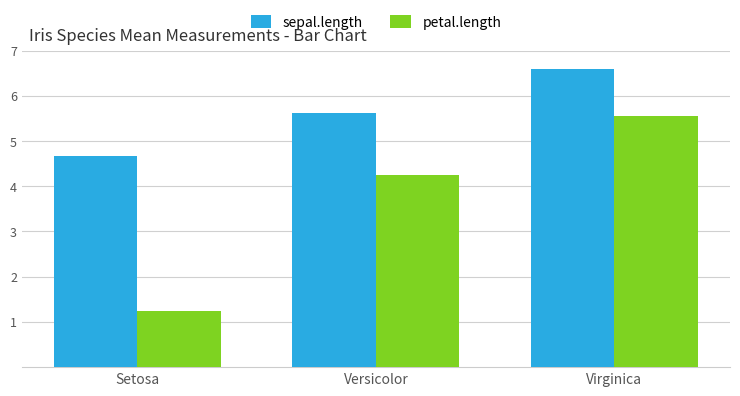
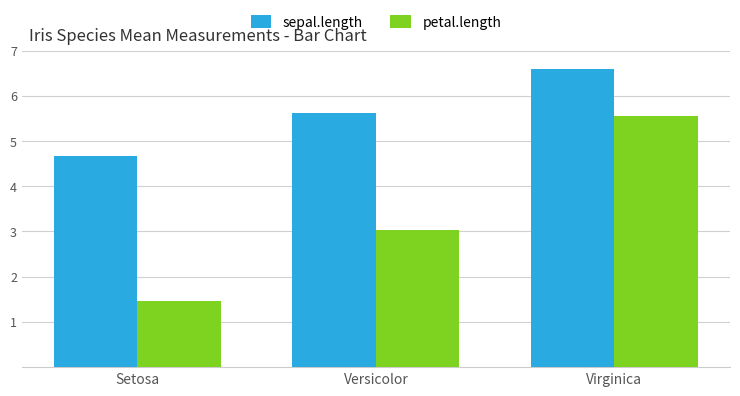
petal.length, Setosa: 1.2 -> 1.5
petal.length, Versicolor: 4.3 -> 3.0
